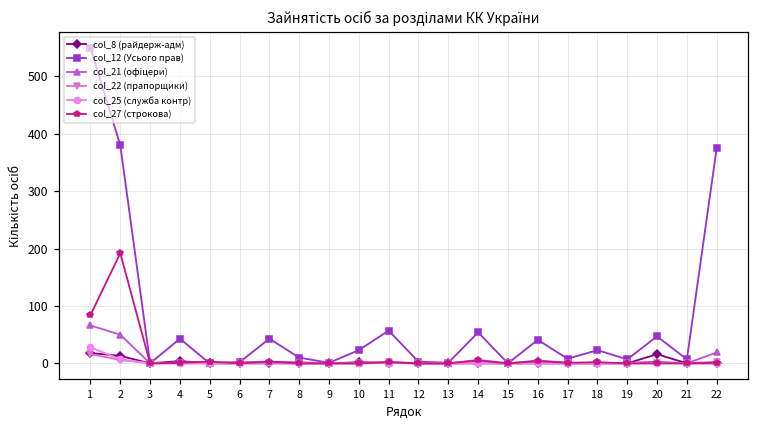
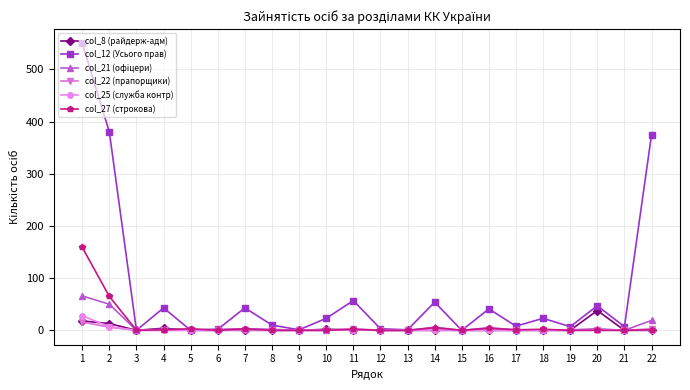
col_27 (строкова), 1: 80 -> 160
col_27 (строкова), 2: 190 -> 70
col_8 (райдерж-адм), 20: 20 -> 40
